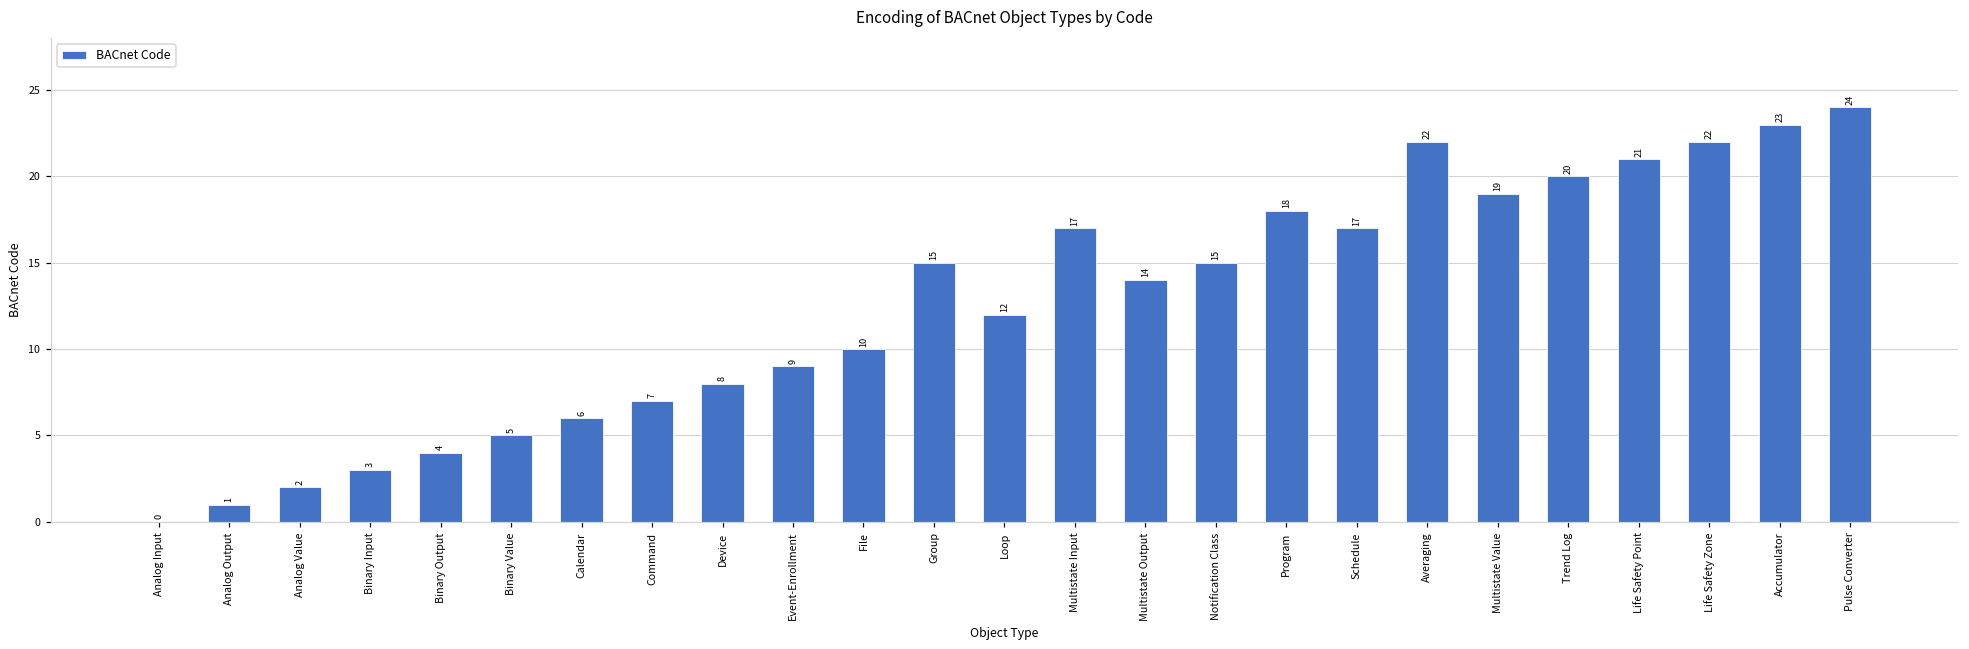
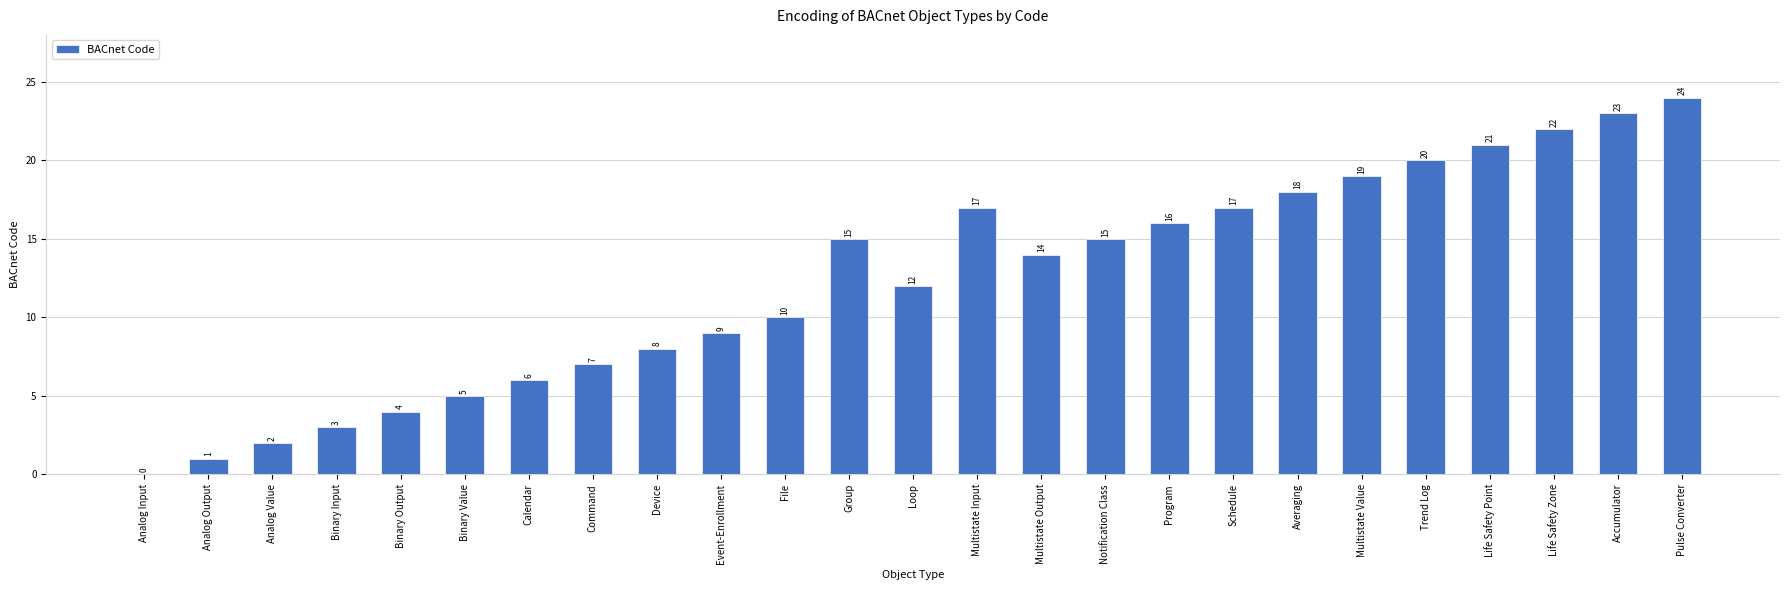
Program: 18 -> 16
Averaging: 22 -> 18
